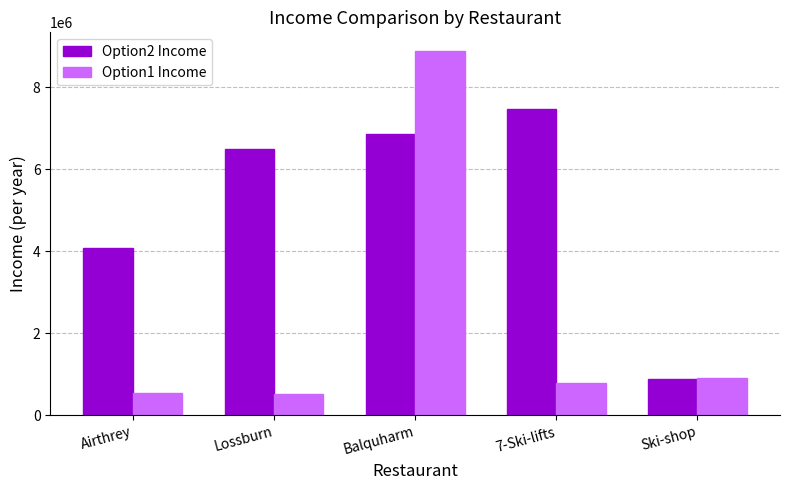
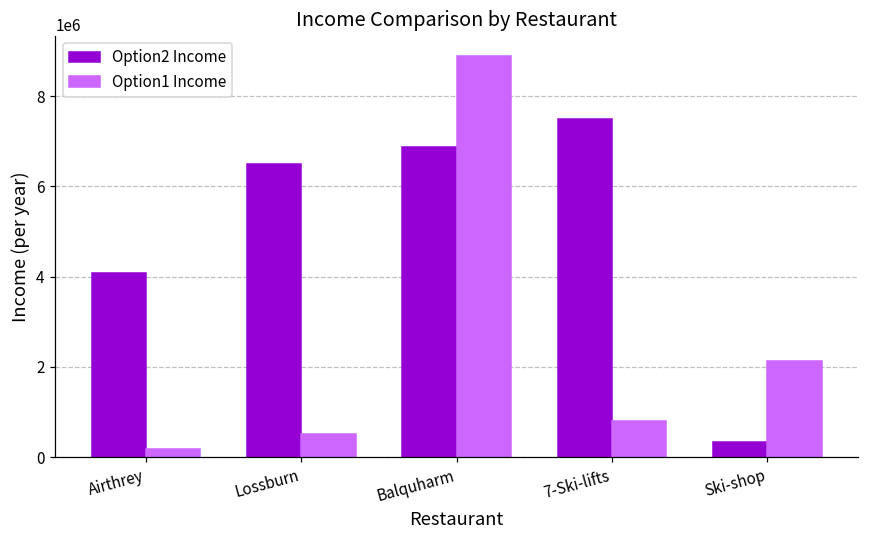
Option1 Income, Airthrey: 600000 -> 200000
Option2 Income, Ski-shop: 900000 -> 300000
Option1 Income, Ski-shop: 900000 -> 2100000
